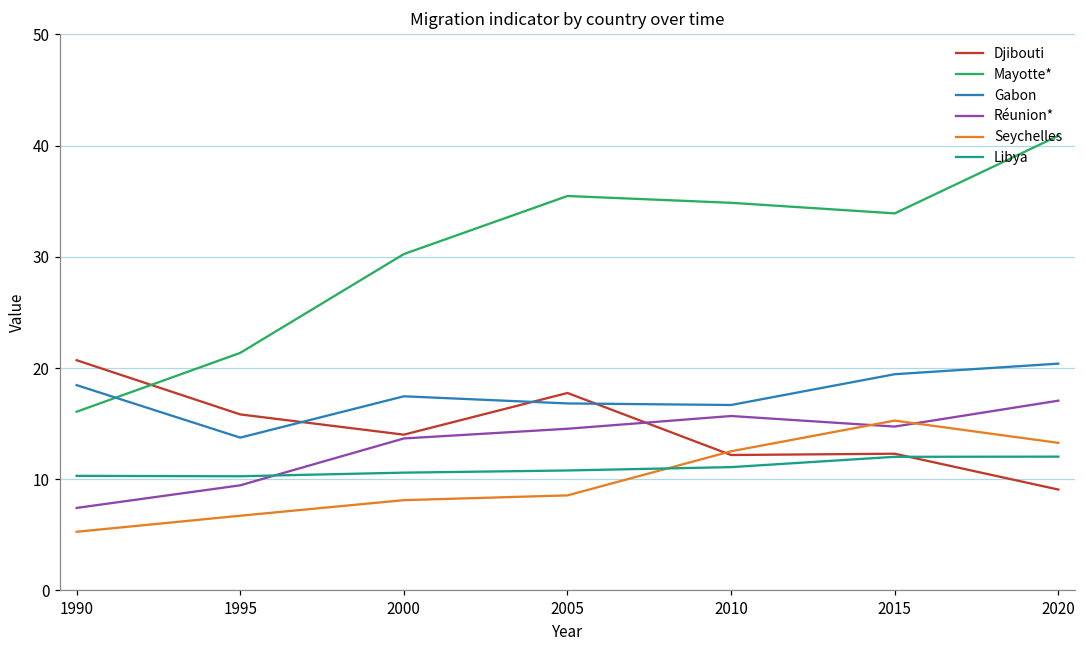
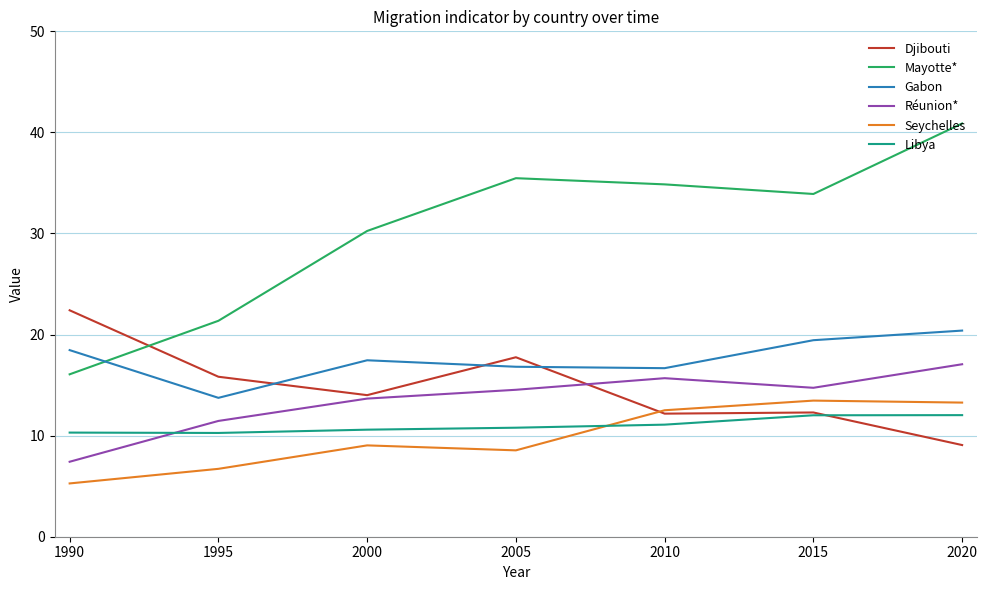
Djibouti, 1990: 20.7 -> 22.4
Réunion*, 1995: 9.5 -> 11.5
Seychelles, 2000: 8.1 -> 9.0
Seychelles, 2015: 15.3 -> 13.5
